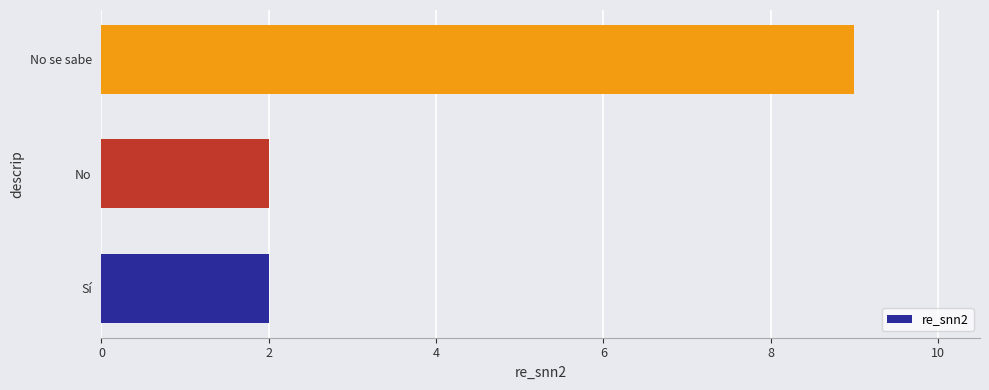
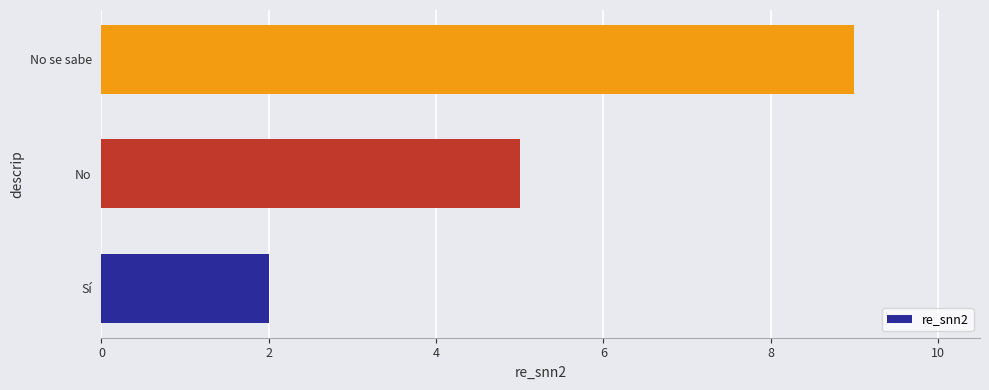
No: 2 -> 5
